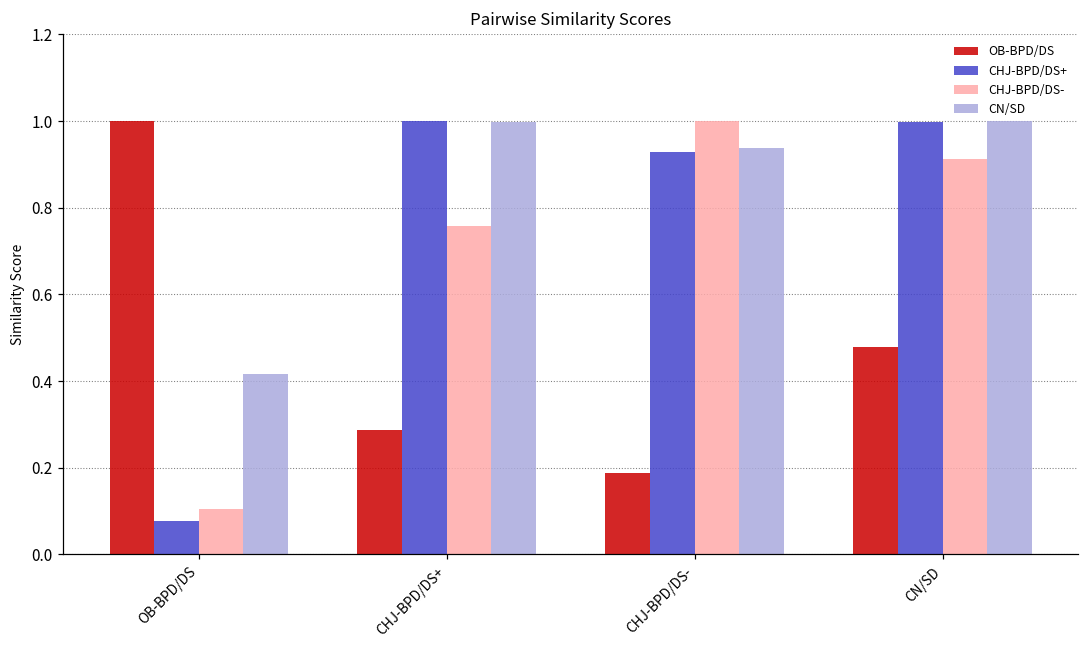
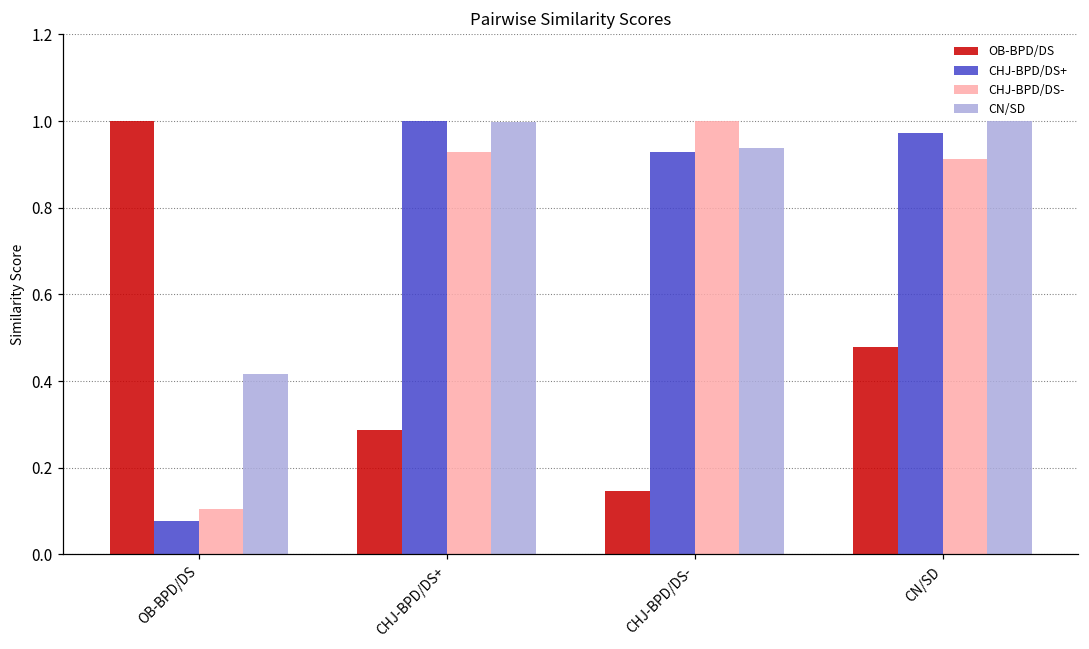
CHJ-BPD/DS-, CHJ-BPD/DS+: 0.76 -> 0.93
OB-BPD/DS, CHJ-BPD/DS-: 0.19 -> 0.15
CHJ-BPD/DS+, CN/SD: 1.00 -> 0.97
